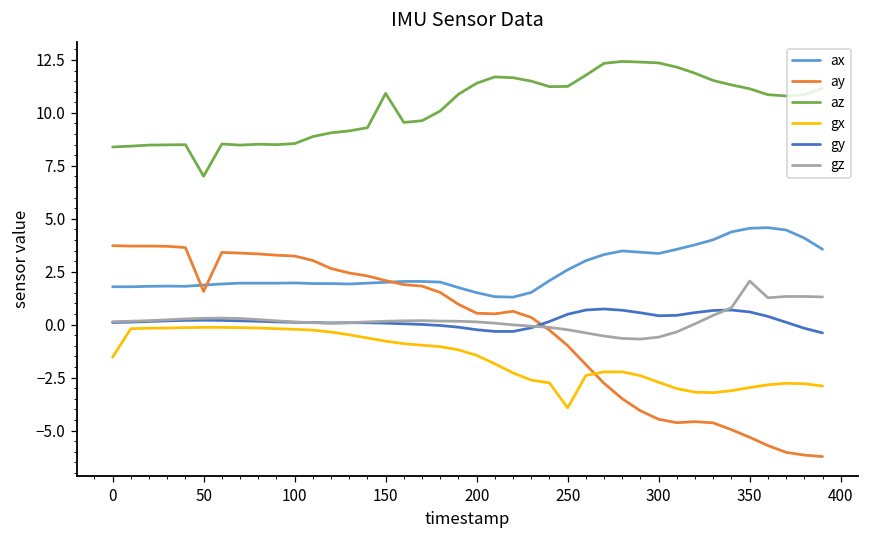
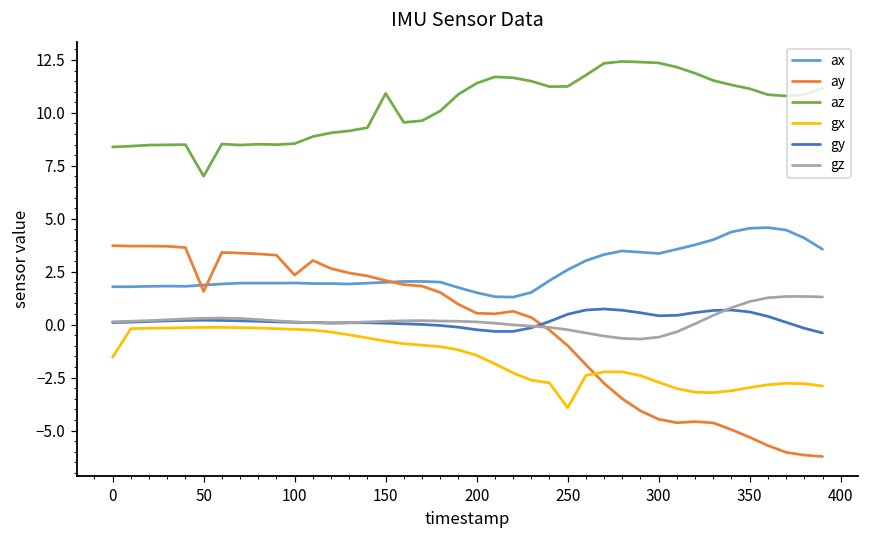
ay, 100: 3.2 -> 2.3
gz, 350: 2.1 -> 1.1
